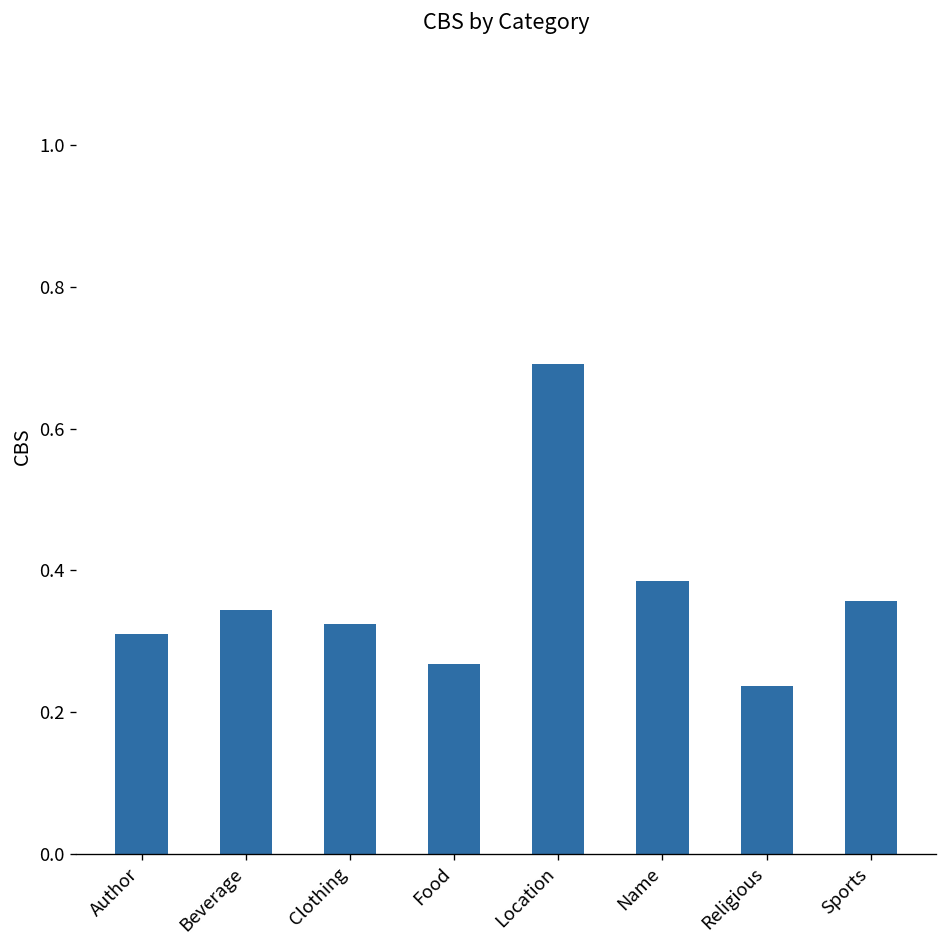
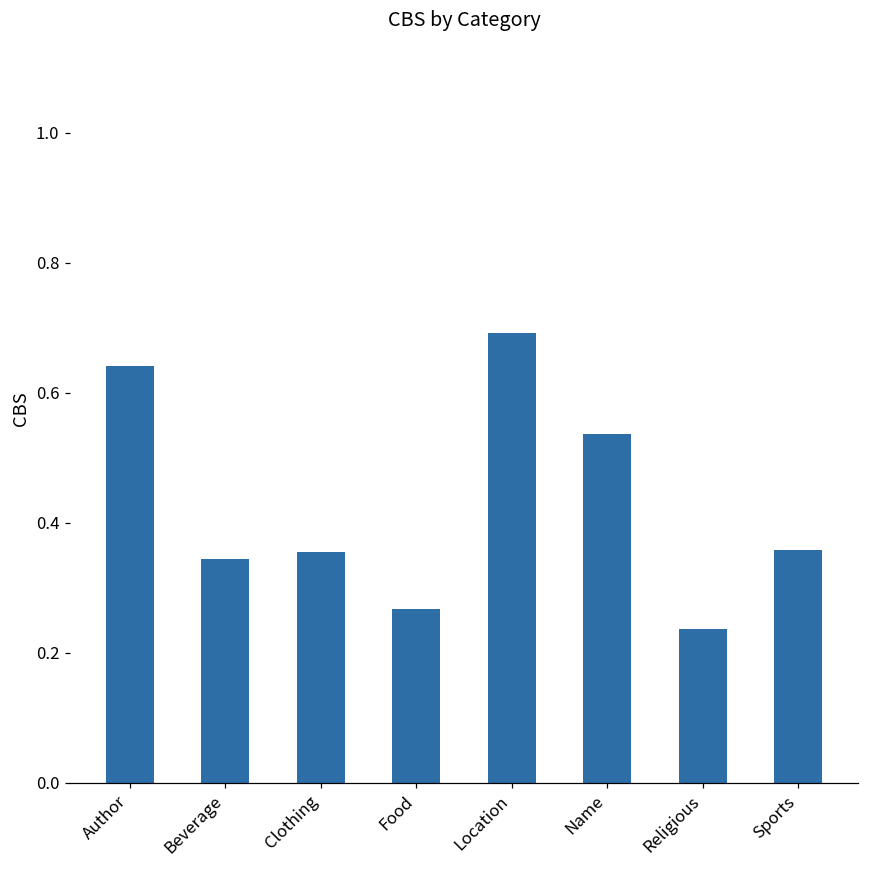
Author: 0.31 -> 0.64
Clothing: 0.32 -> 0.35
Name: 0.38 -> 0.54
